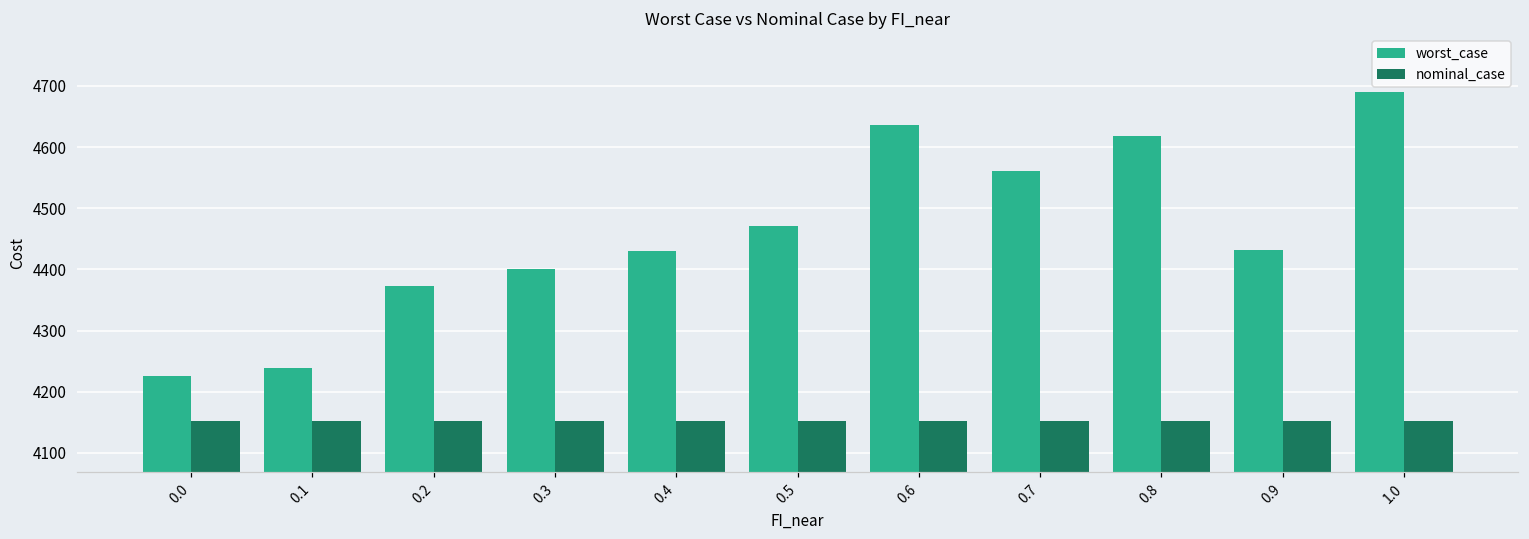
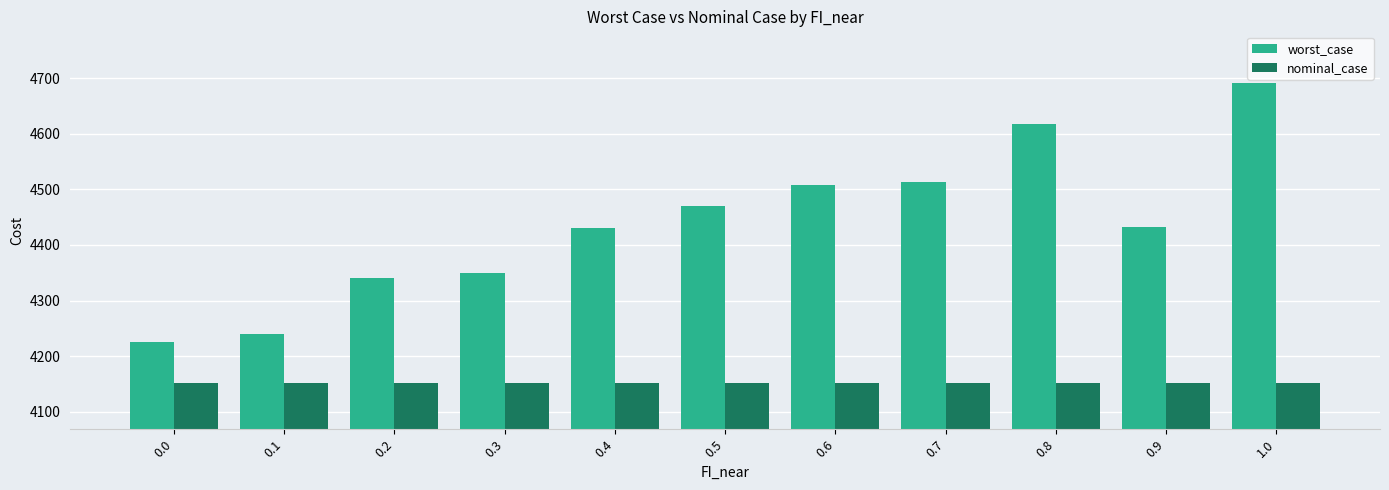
worst_case, 0.2: 4370 -> 4340
worst_case, 0.3: 4400 -> 4350
worst_case, 0.6: 4640 -> 4510
worst_case, 0.7: 4560 -> 4510
